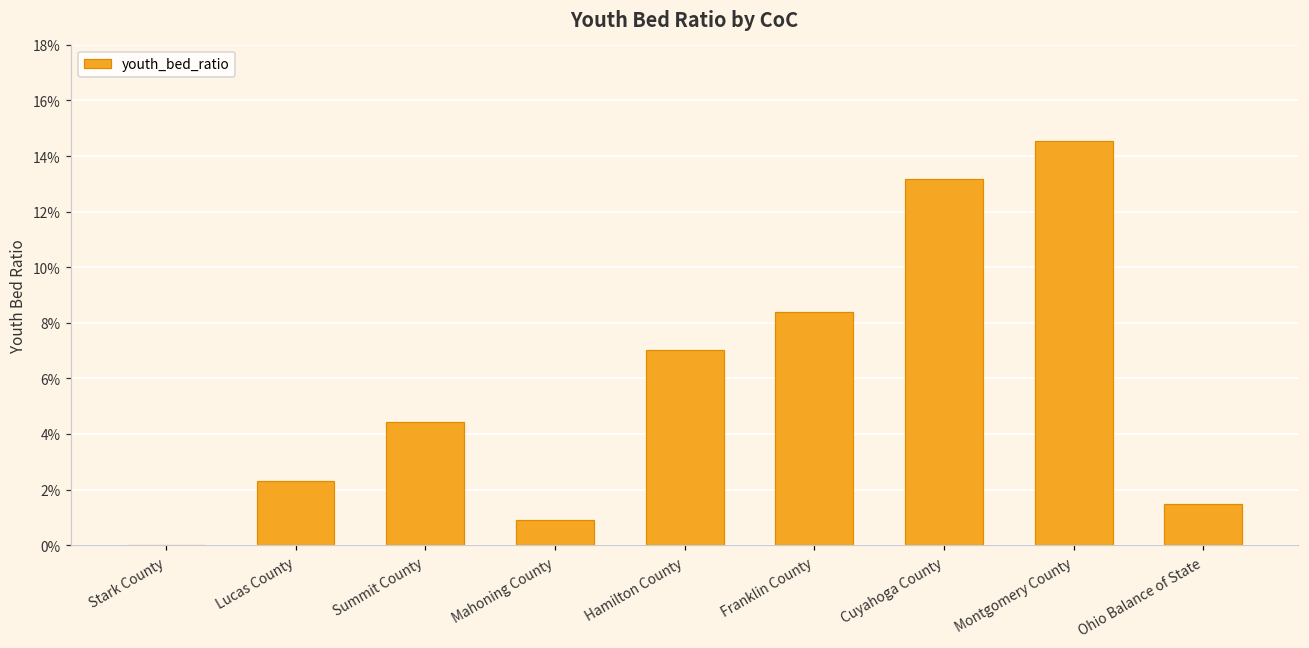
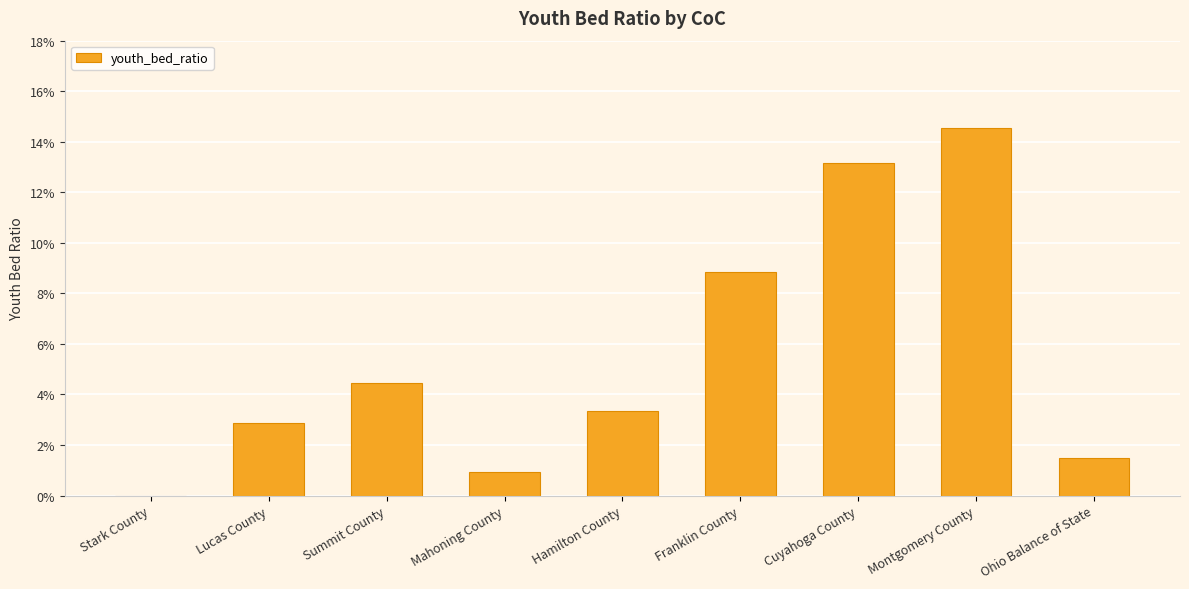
Lucas County: 2.3% -> 2.9%
Hamilton County: 7.0% -> 3.3%
Franklin County: 8.4% -> 8.9%
